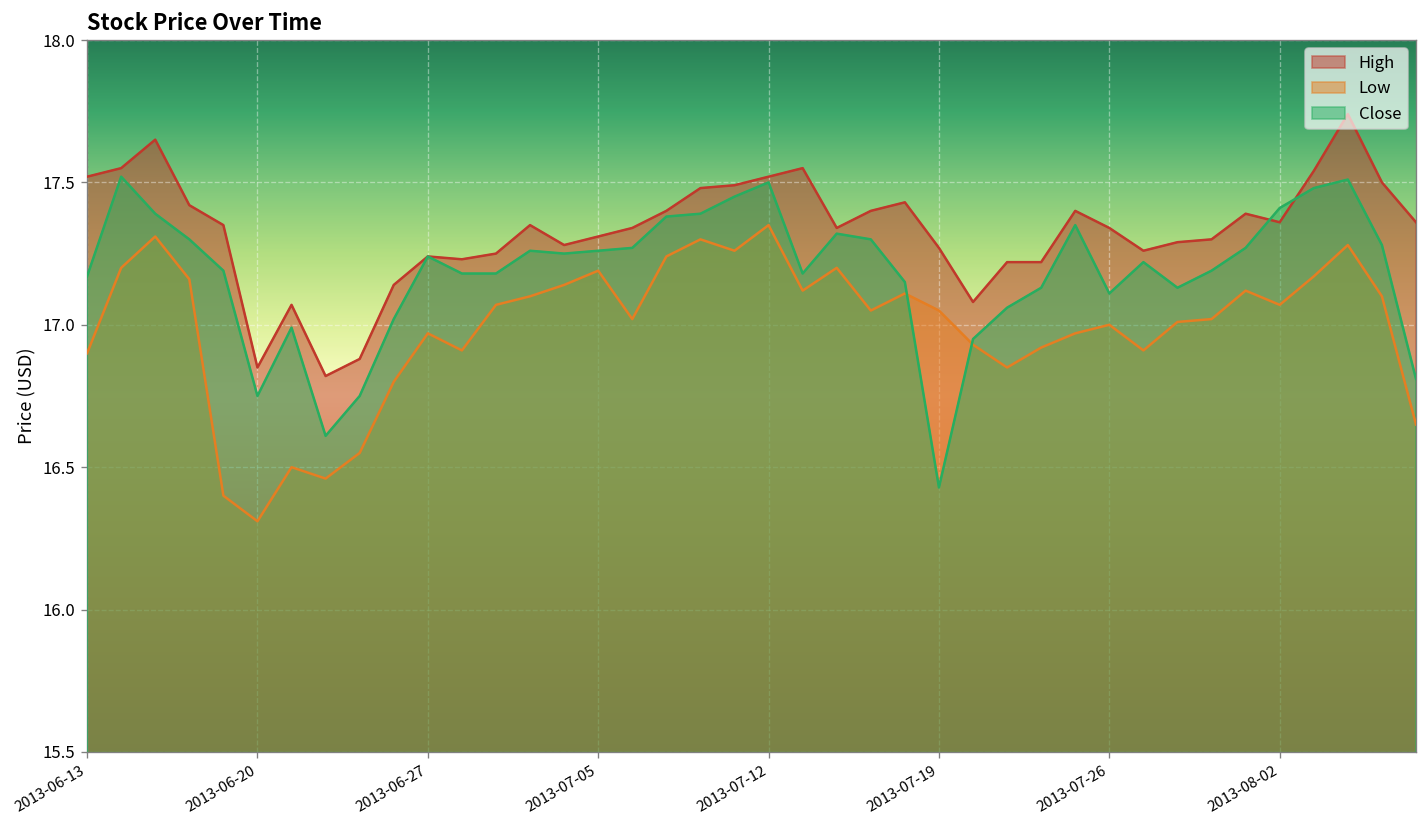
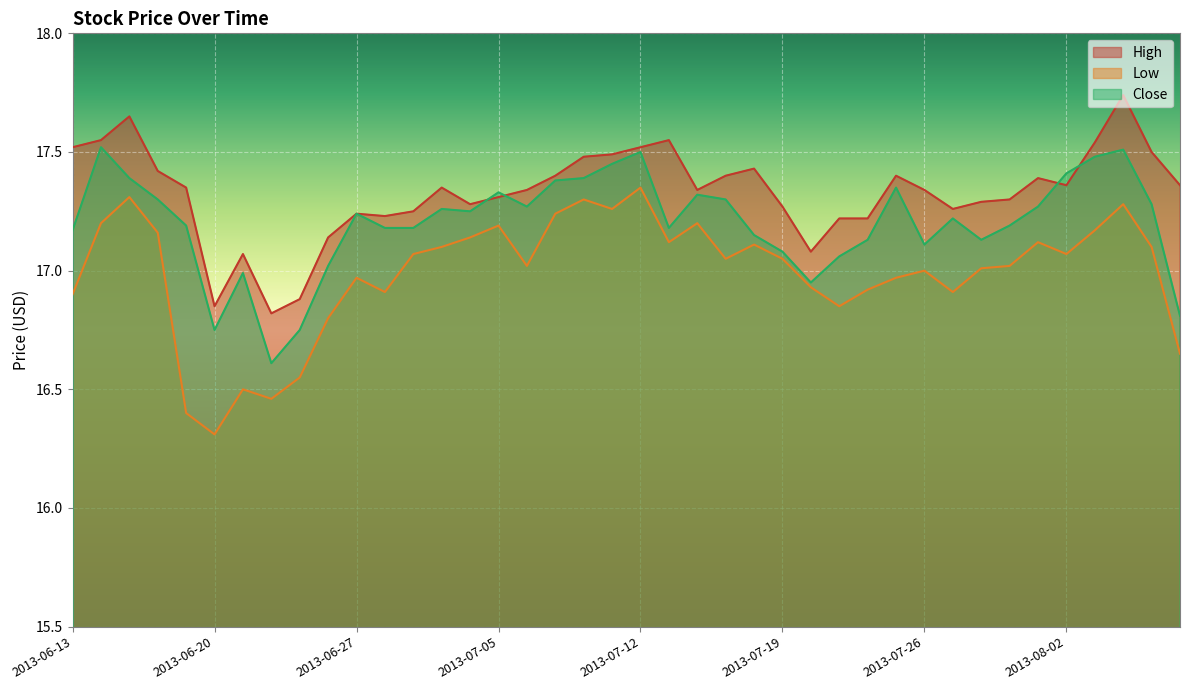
Close, 2013-07-05: 17.26 -> 17.33
Close, 2013-07-19: 16.43 -> 17.08
